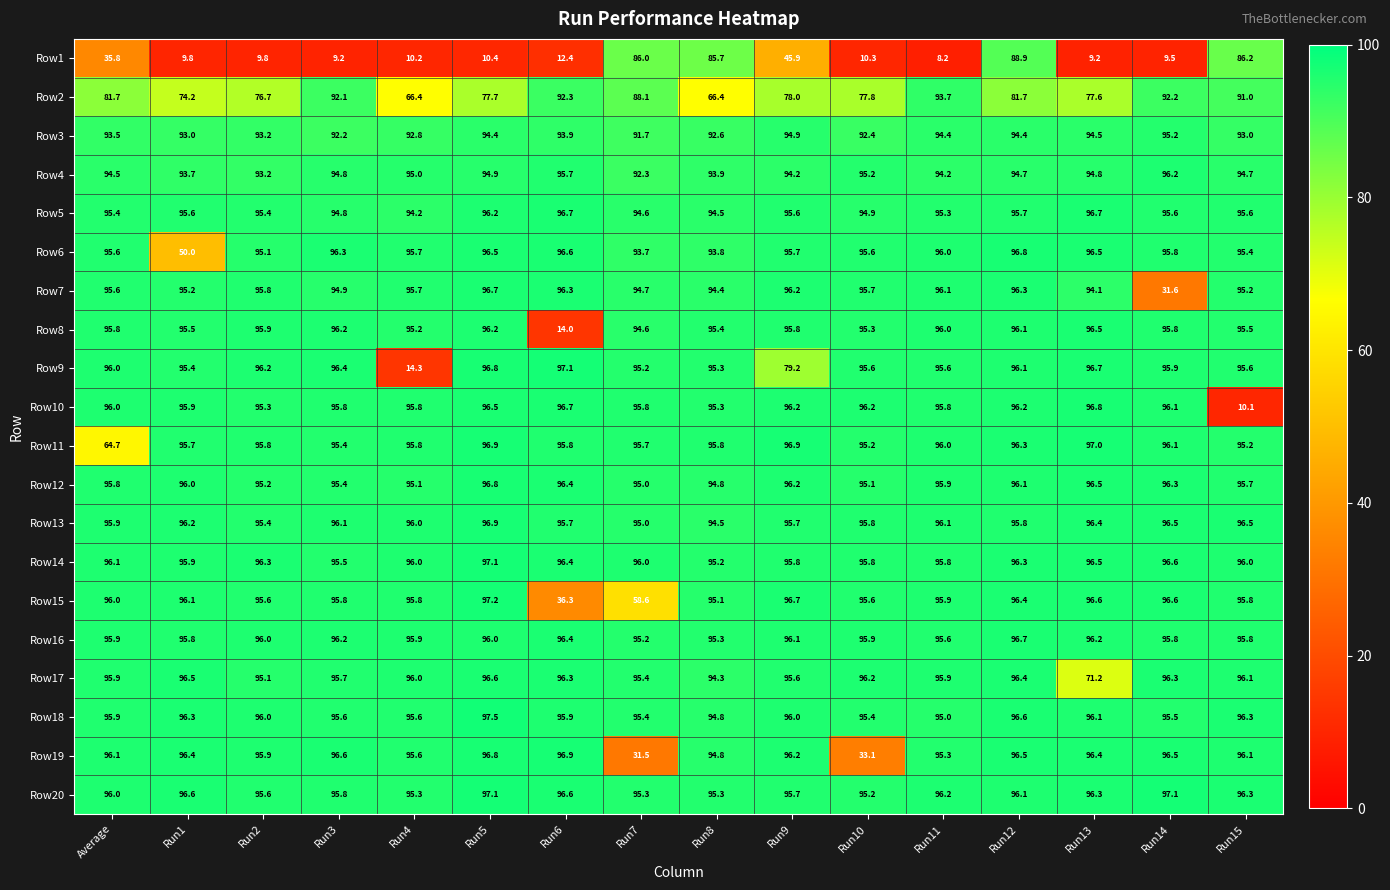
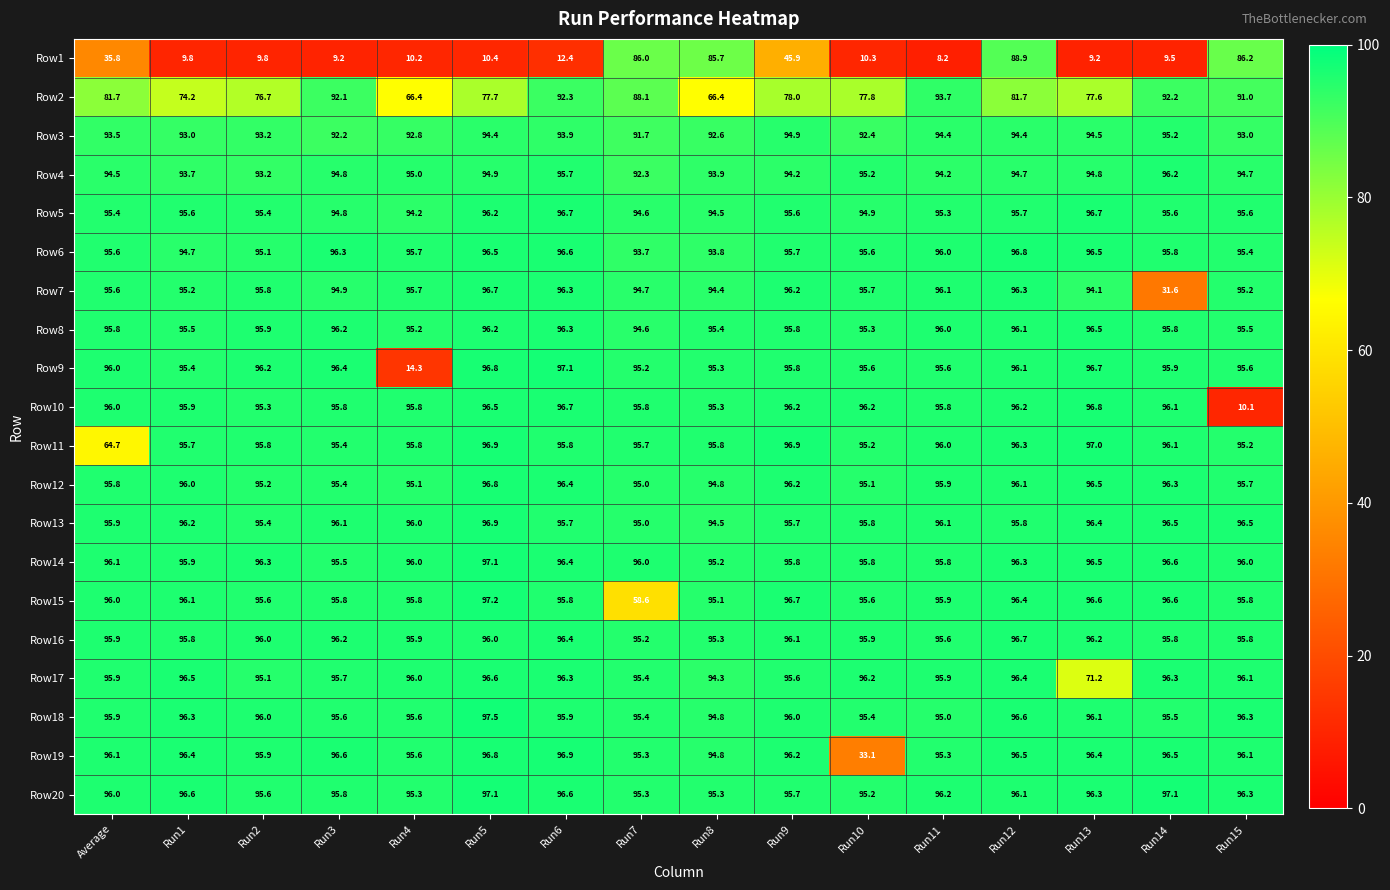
Row6, Run1: 50.0 -> 94.7
Row8, Run6: 14.0 -> 96.3
Row9, Run9: 79.2 -> 95.8
Row15, Run6: 36.3 -> 95.8
Row19, Run7: 31.5 -> 95.3
